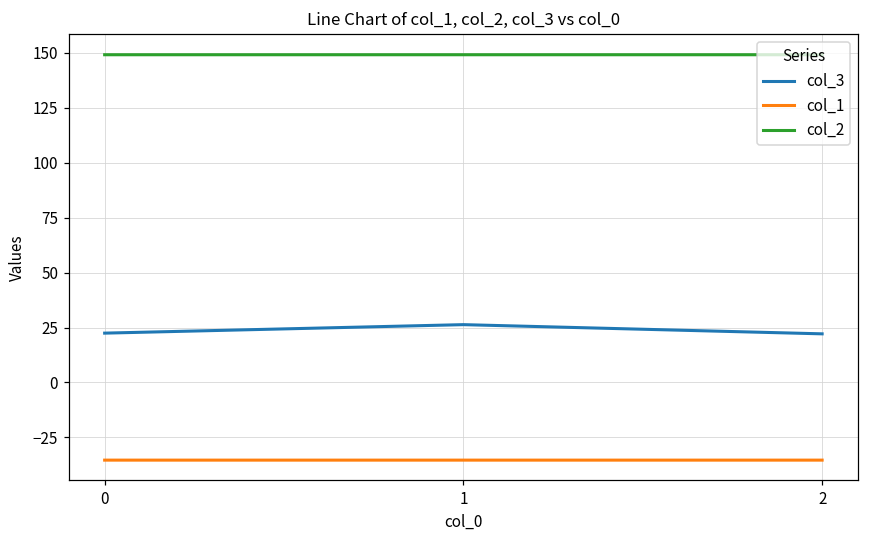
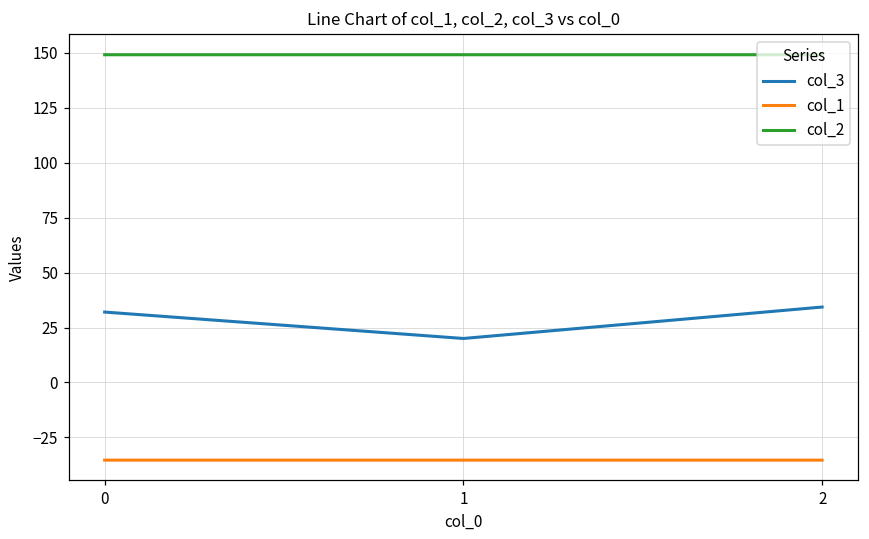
col_3, 0: 22 -> 32
col_3, 1: 26 -> 20
col_3, 2: 22 -> 34
